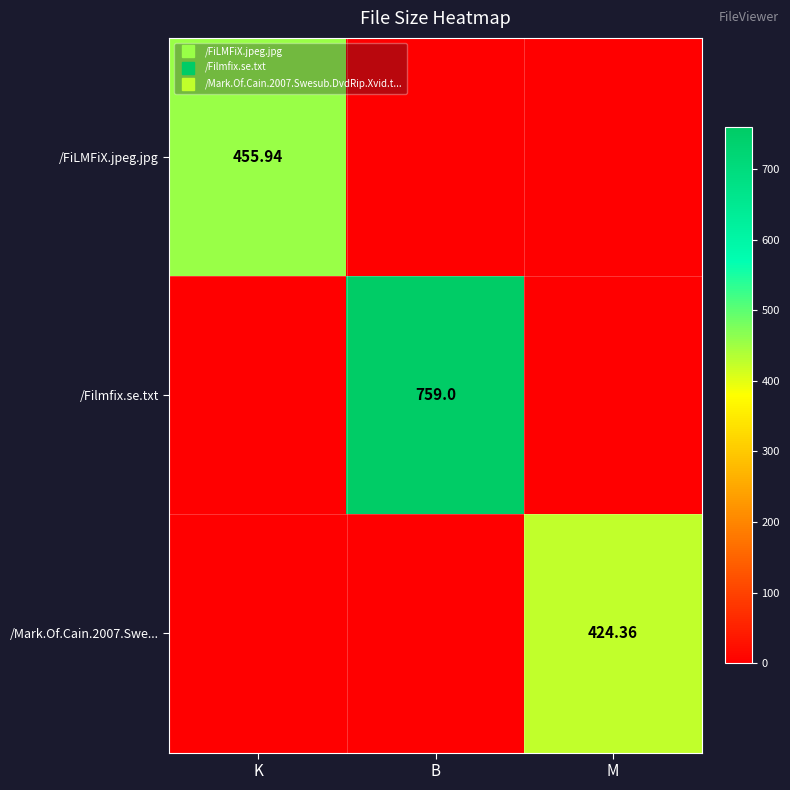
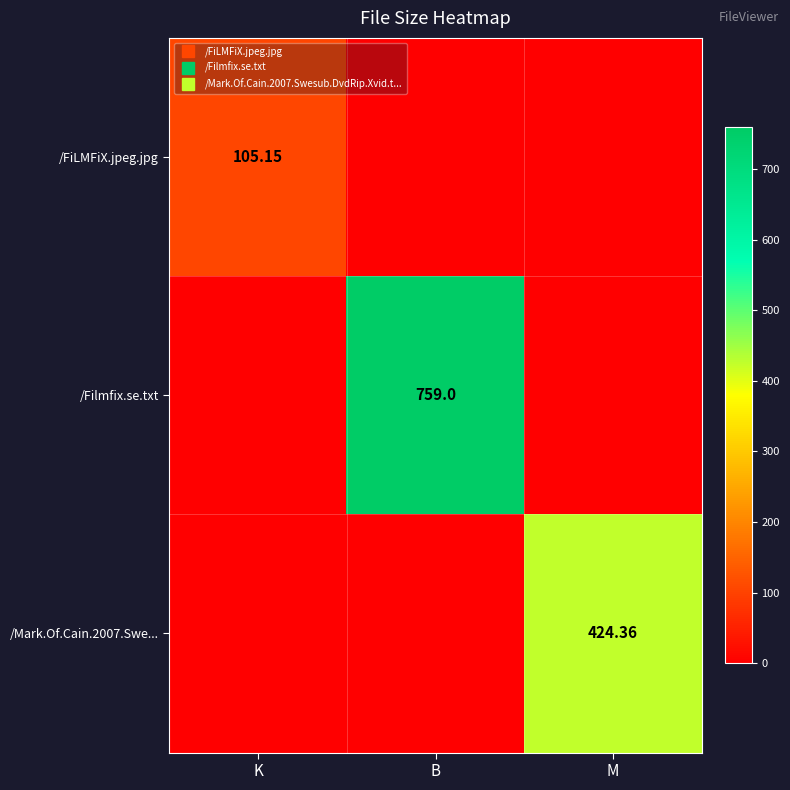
/FiLMFiX.jpeg.jpg, K: 455.94 -> 105.15
